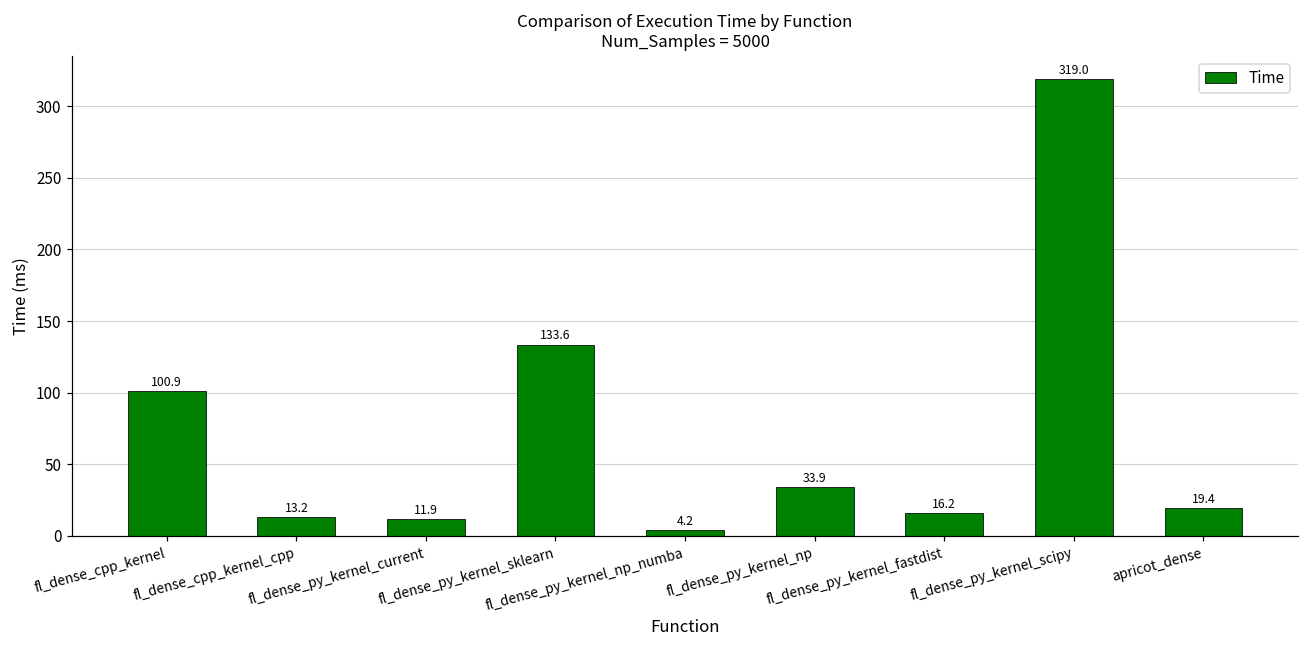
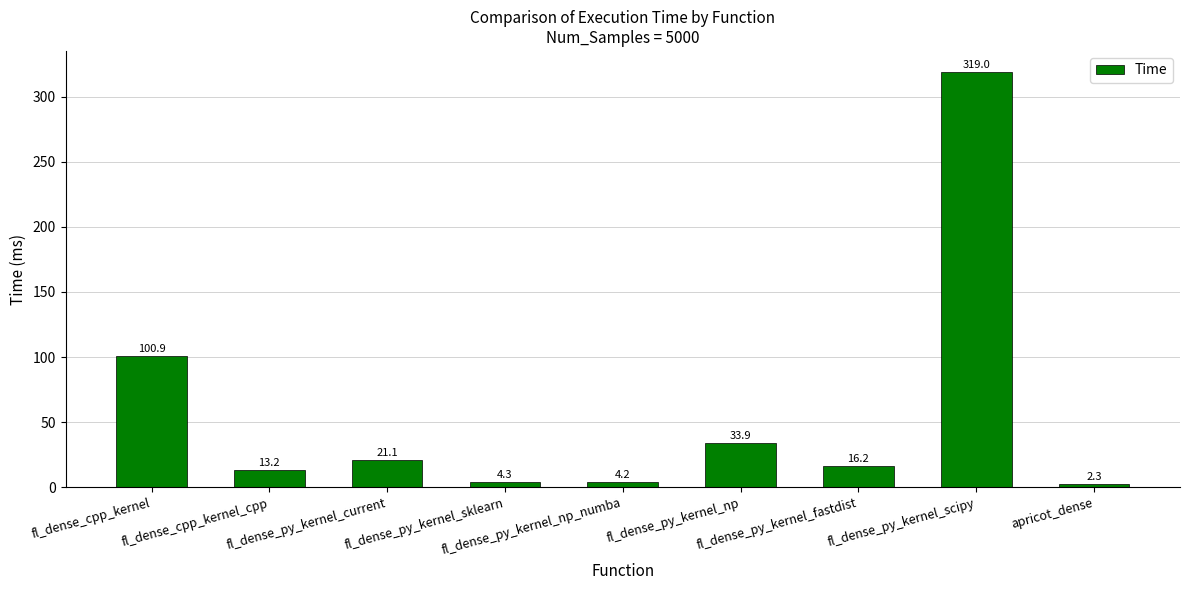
fl_dense_py_kernel_current: 11.9 -> 21.1
fl_dense_py_kernel_sklearn: 133.6 -> 4.3
apricot_dense: 19.4 -> 2.3
